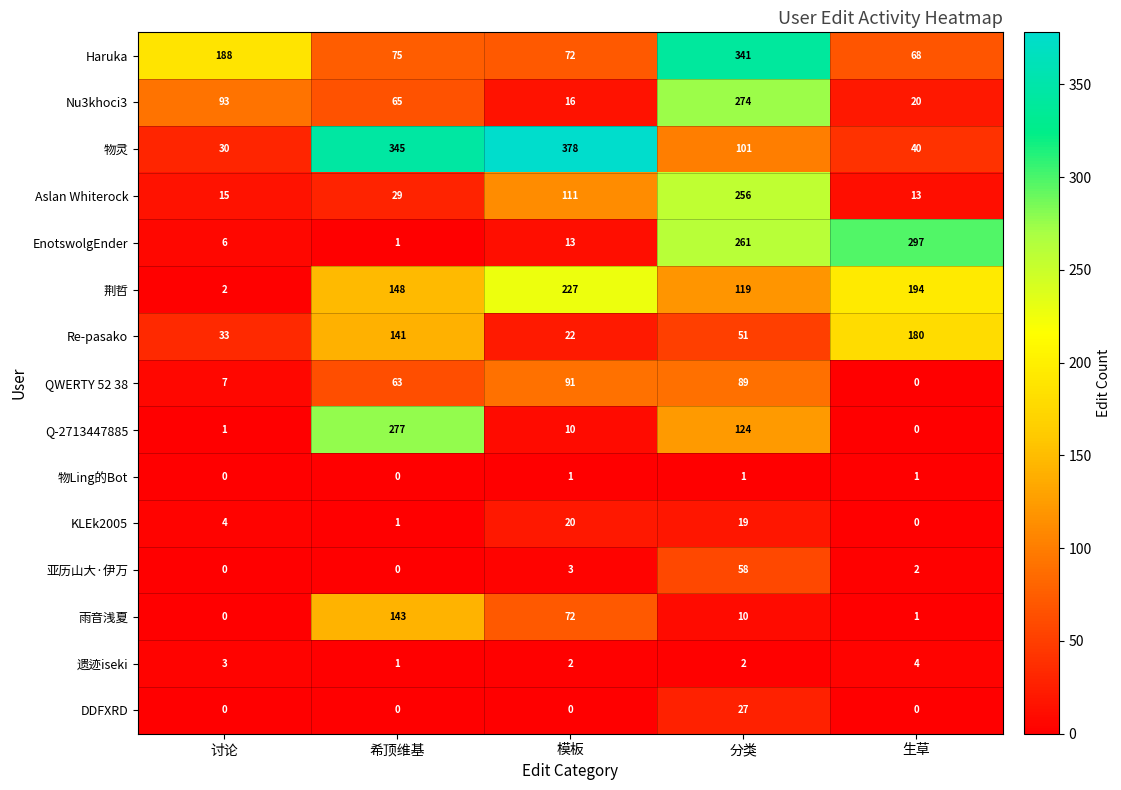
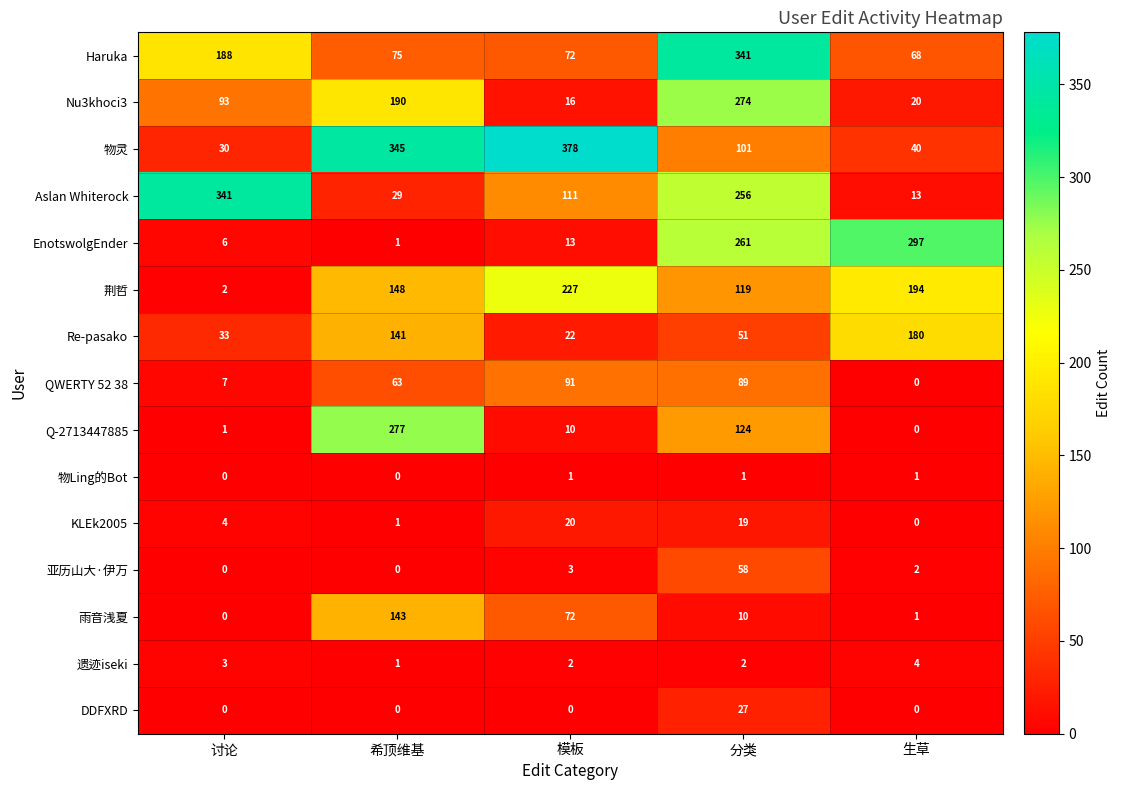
Nu3khoci3, 希顶维基: 65 -> 190
Aslan Whiterock, 讨论: 15 -> 341
